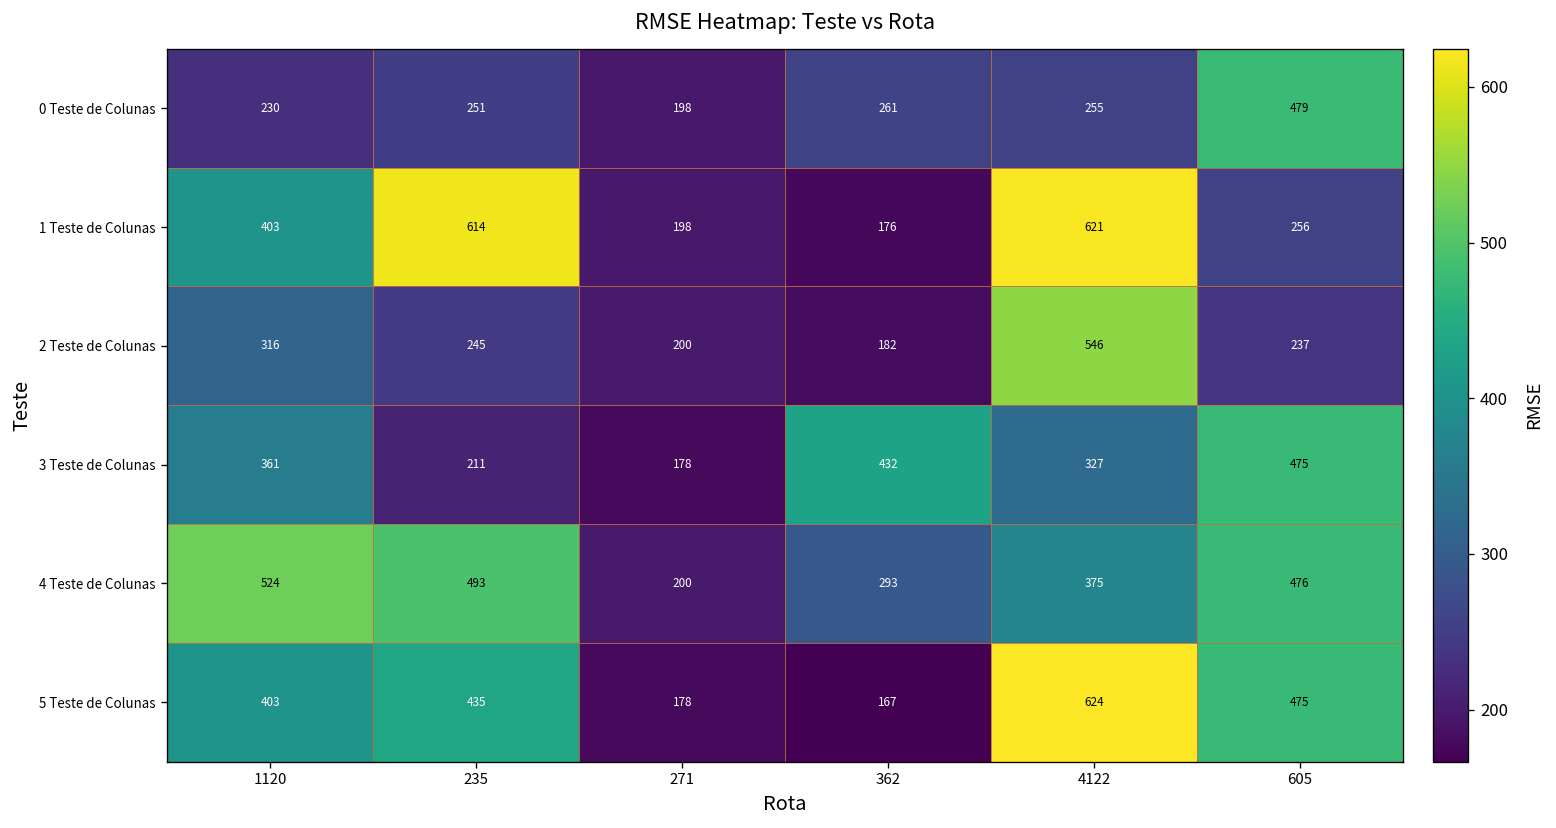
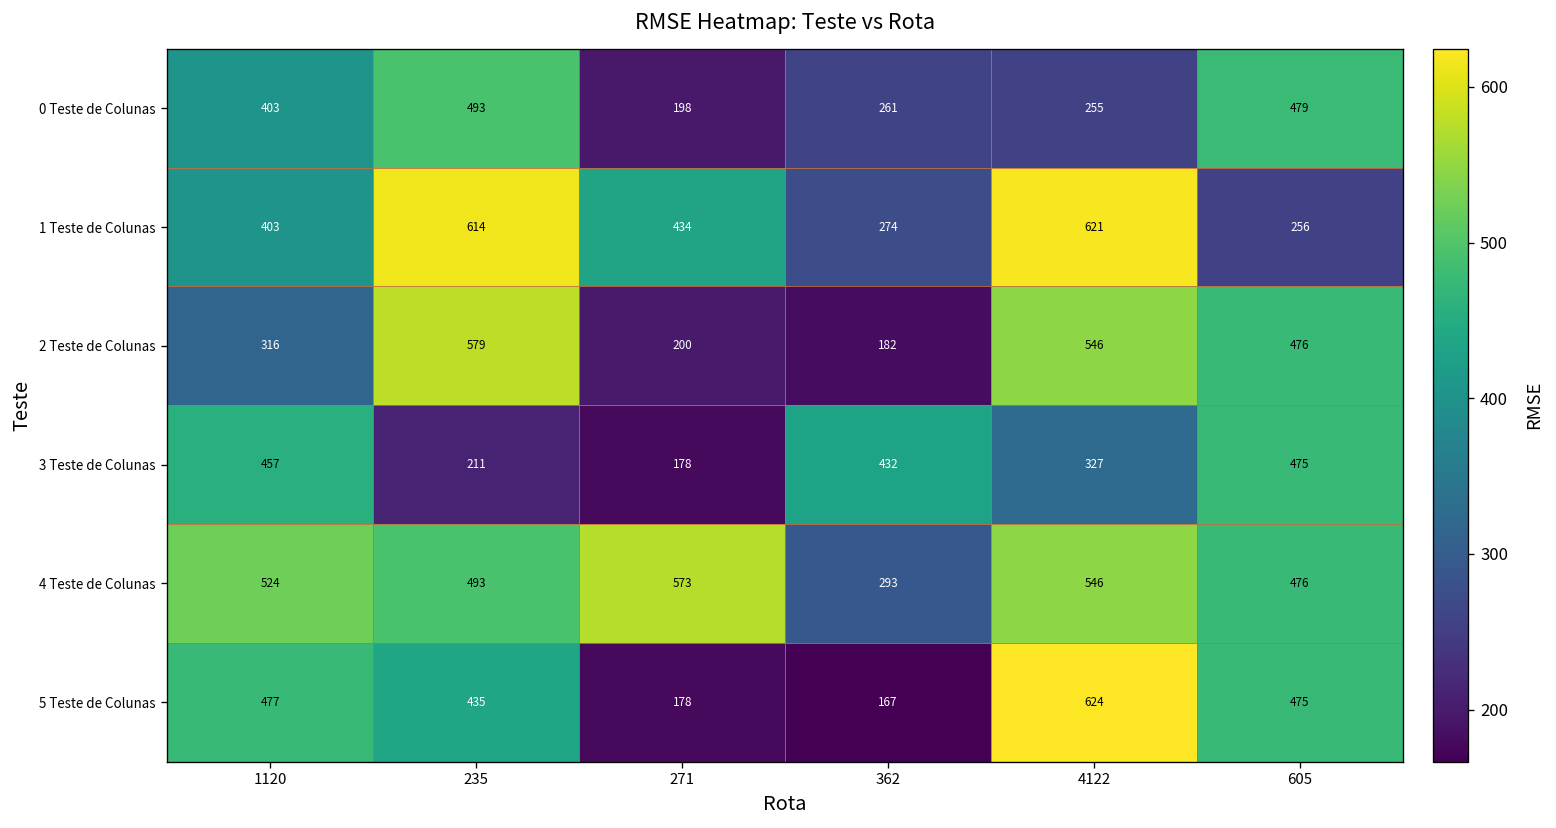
0 Teste de Colunas, 1120: 230 -> 403
0 Teste de Colunas, 235: 251 -> 493
1 Teste de Colunas, 271: 198 -> 434
1 Teste de Colunas, 362: 176 -> 274
2 Teste de Colunas, 235: 245 -> 579
2 Teste de Colunas, 605: 237 -> 476
3 Teste de Colunas, 1120: 361 -> 457
4 Teste de Colunas, 271: 200 -> 573
4 Teste de Colunas, 4122: 375 -> 546
5 Teste de Colunas, 1120: 403 -> 477
